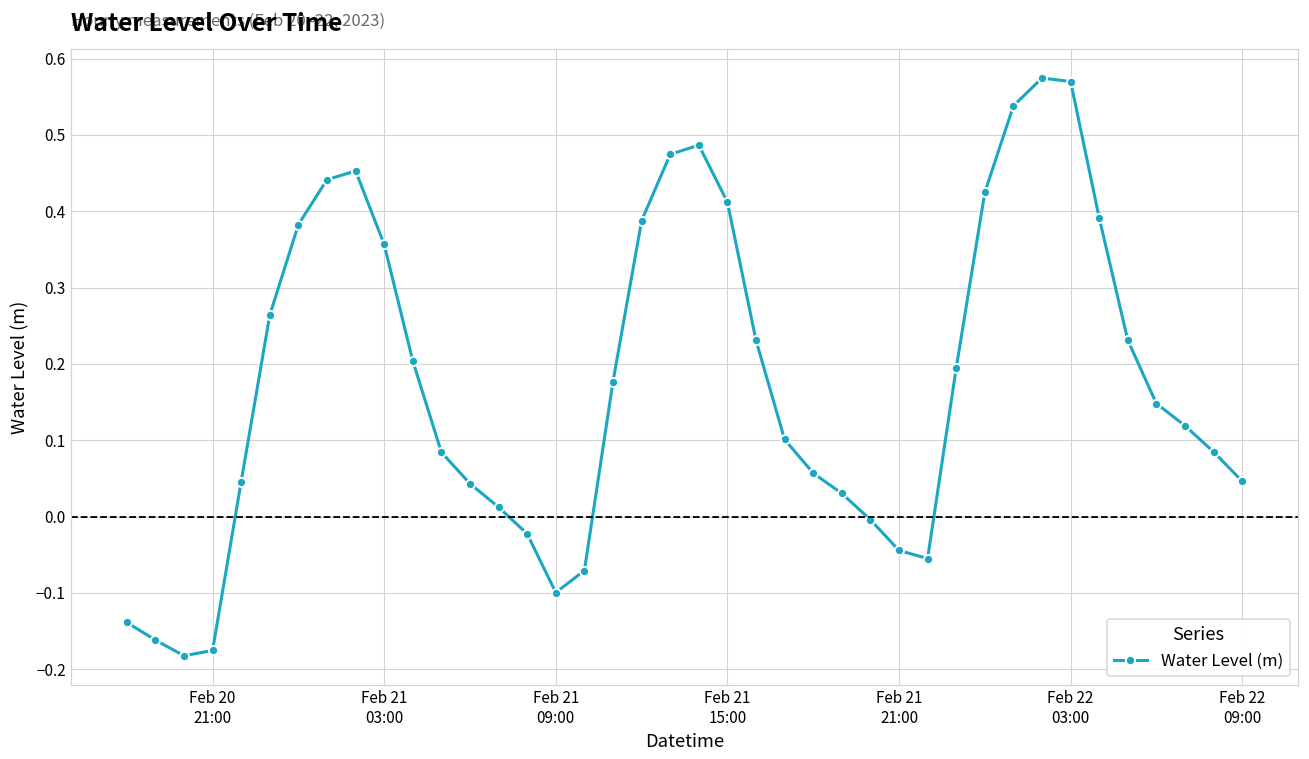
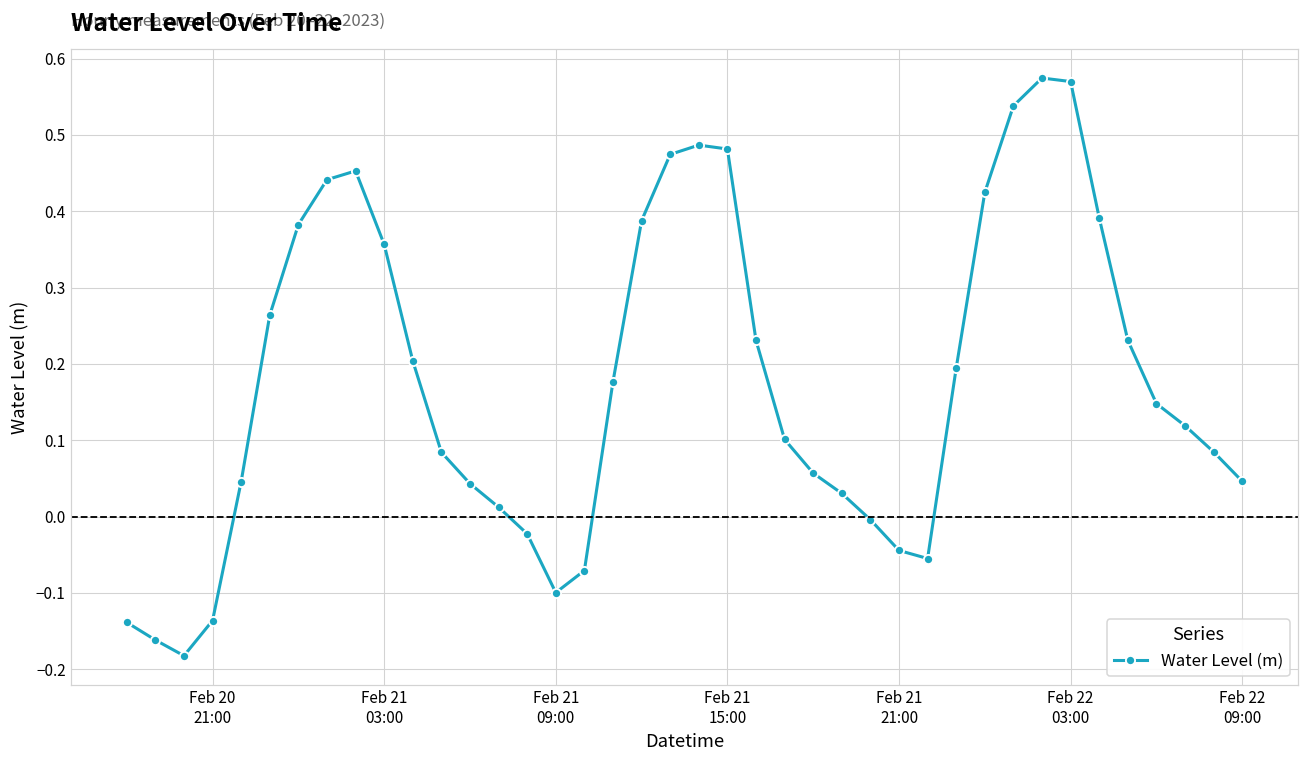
Feb 20 21:00: -0.18 -> -0.14
Feb 21 15:00: 0.41 -> 0.48
